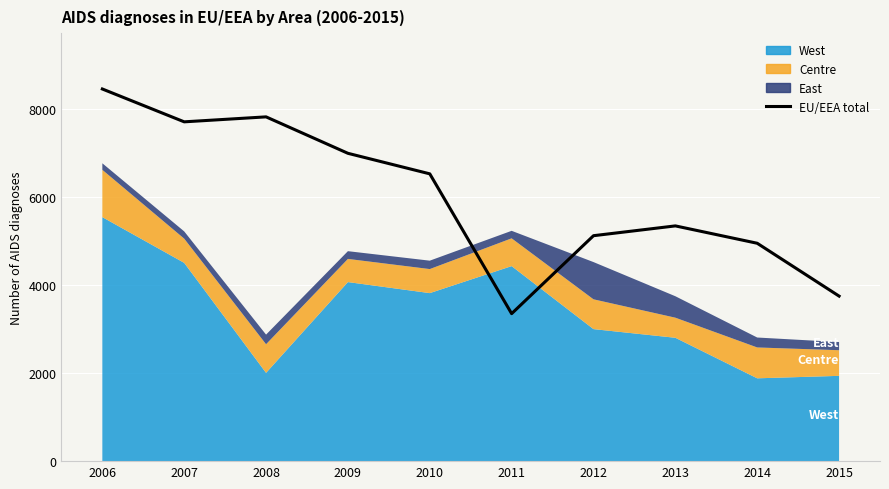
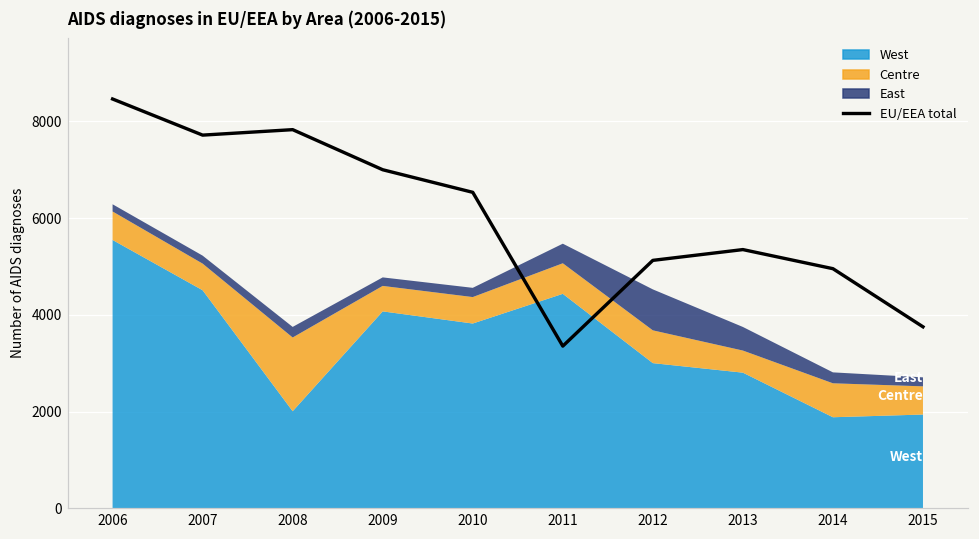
Centre, 2006: 1100 -> 600
Centre, 2008: 700 -> 1500
East, 2011: 200 -> 400
